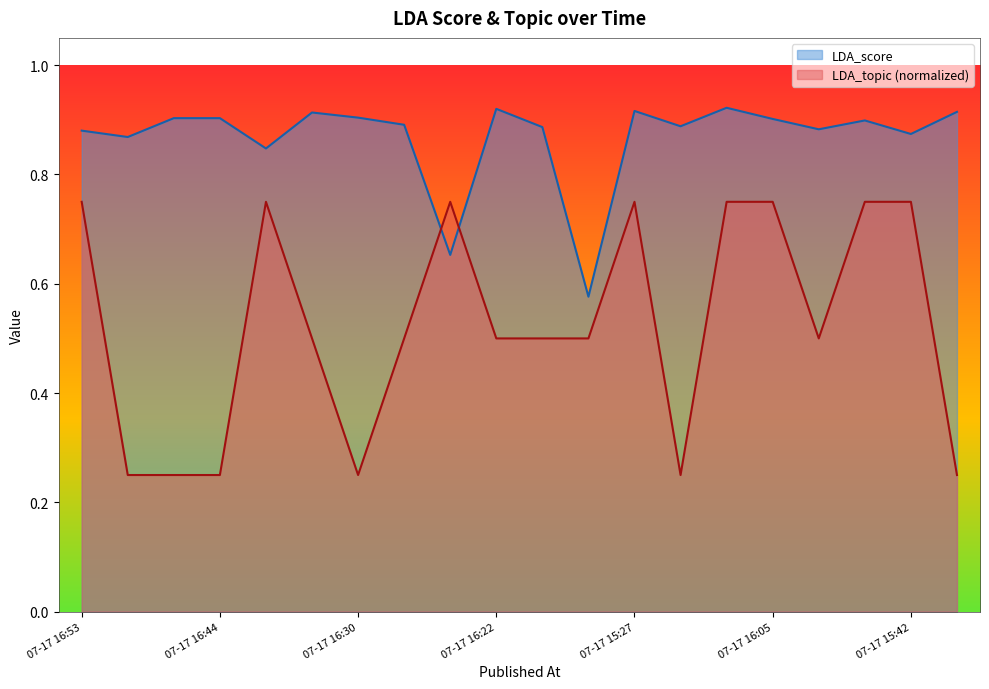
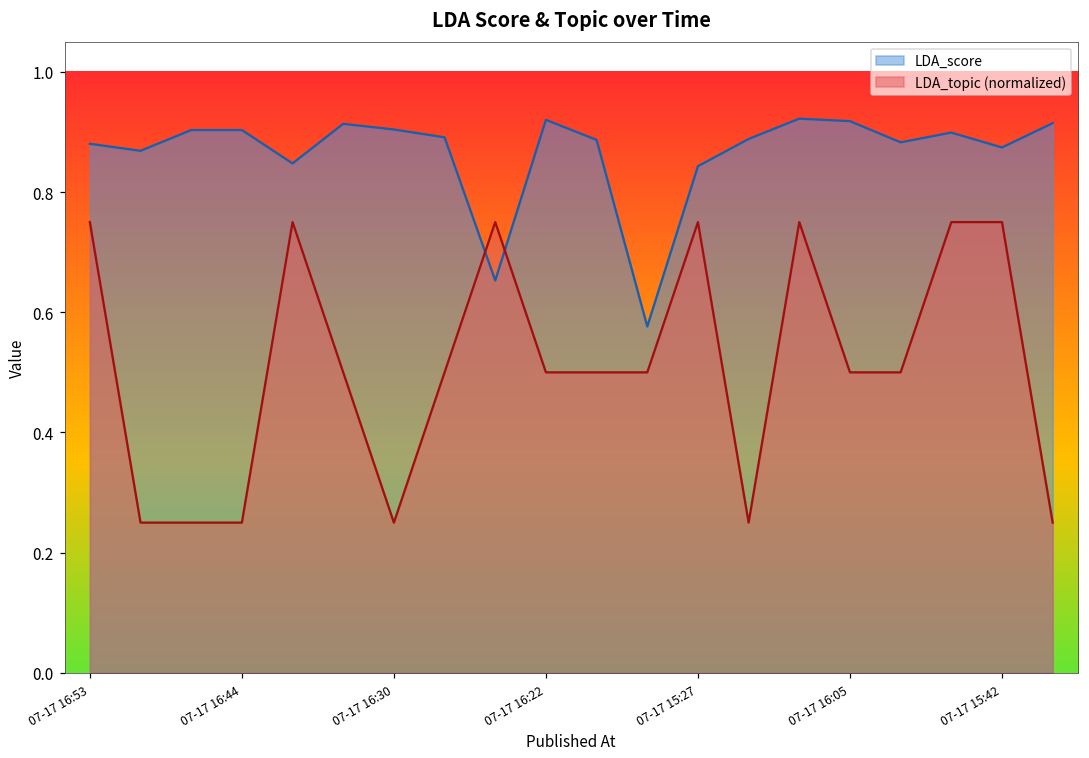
LDA_score, 07-17 15:27: 0.92 -> 0.84
LDA_score, 07-17 16:05: 0.90 -> 0.92
LDA_topic (normalized), 07-17 16:05: 0.75 -> 0.50
